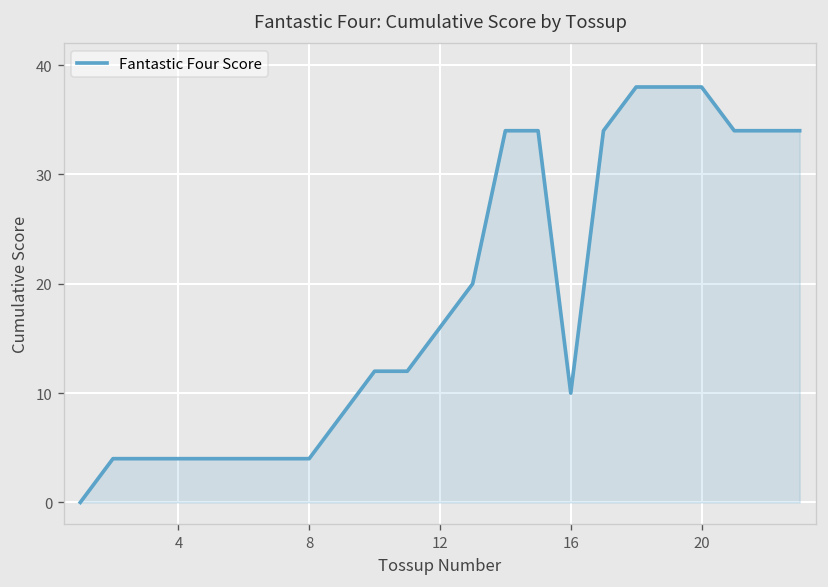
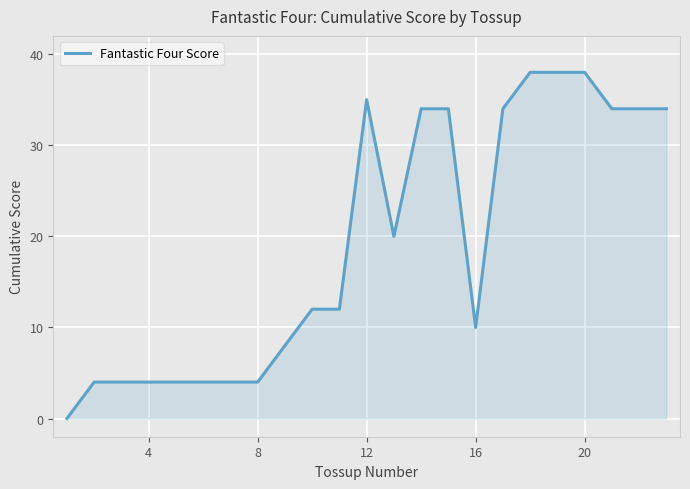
12: 16 -> 35
